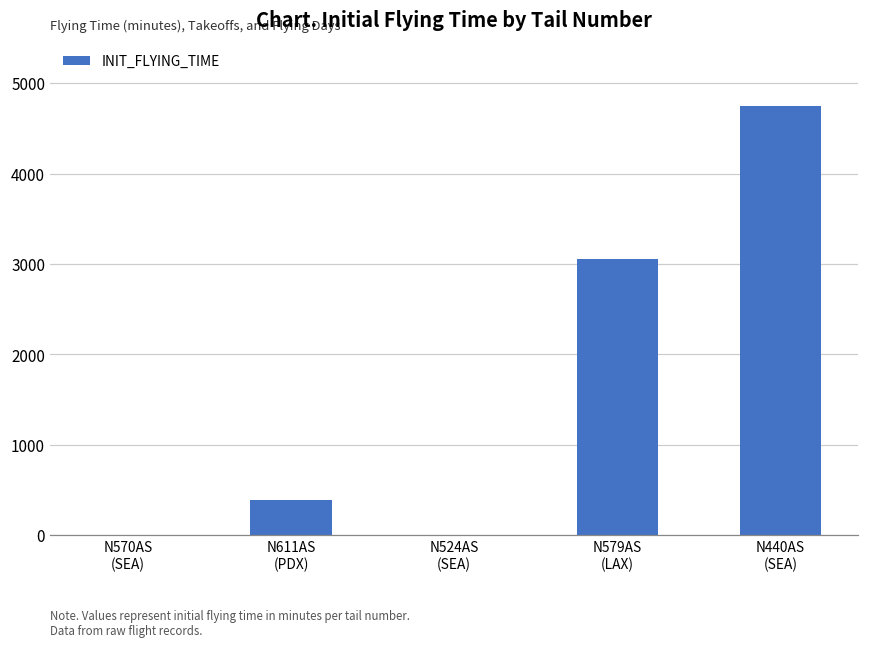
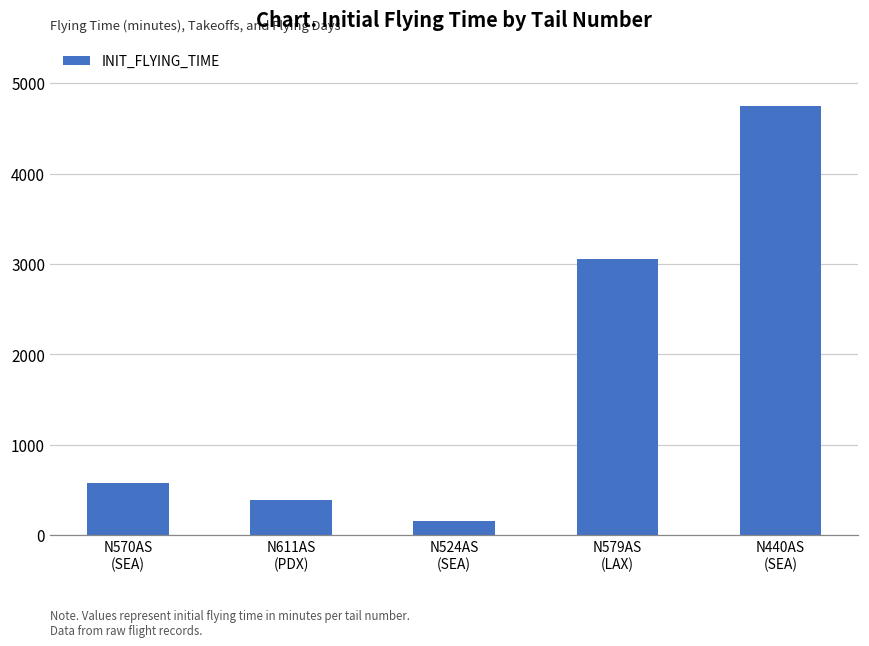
N570AS (SEA): 0 -> 600
N524AS (SEA): 0 -> 200
